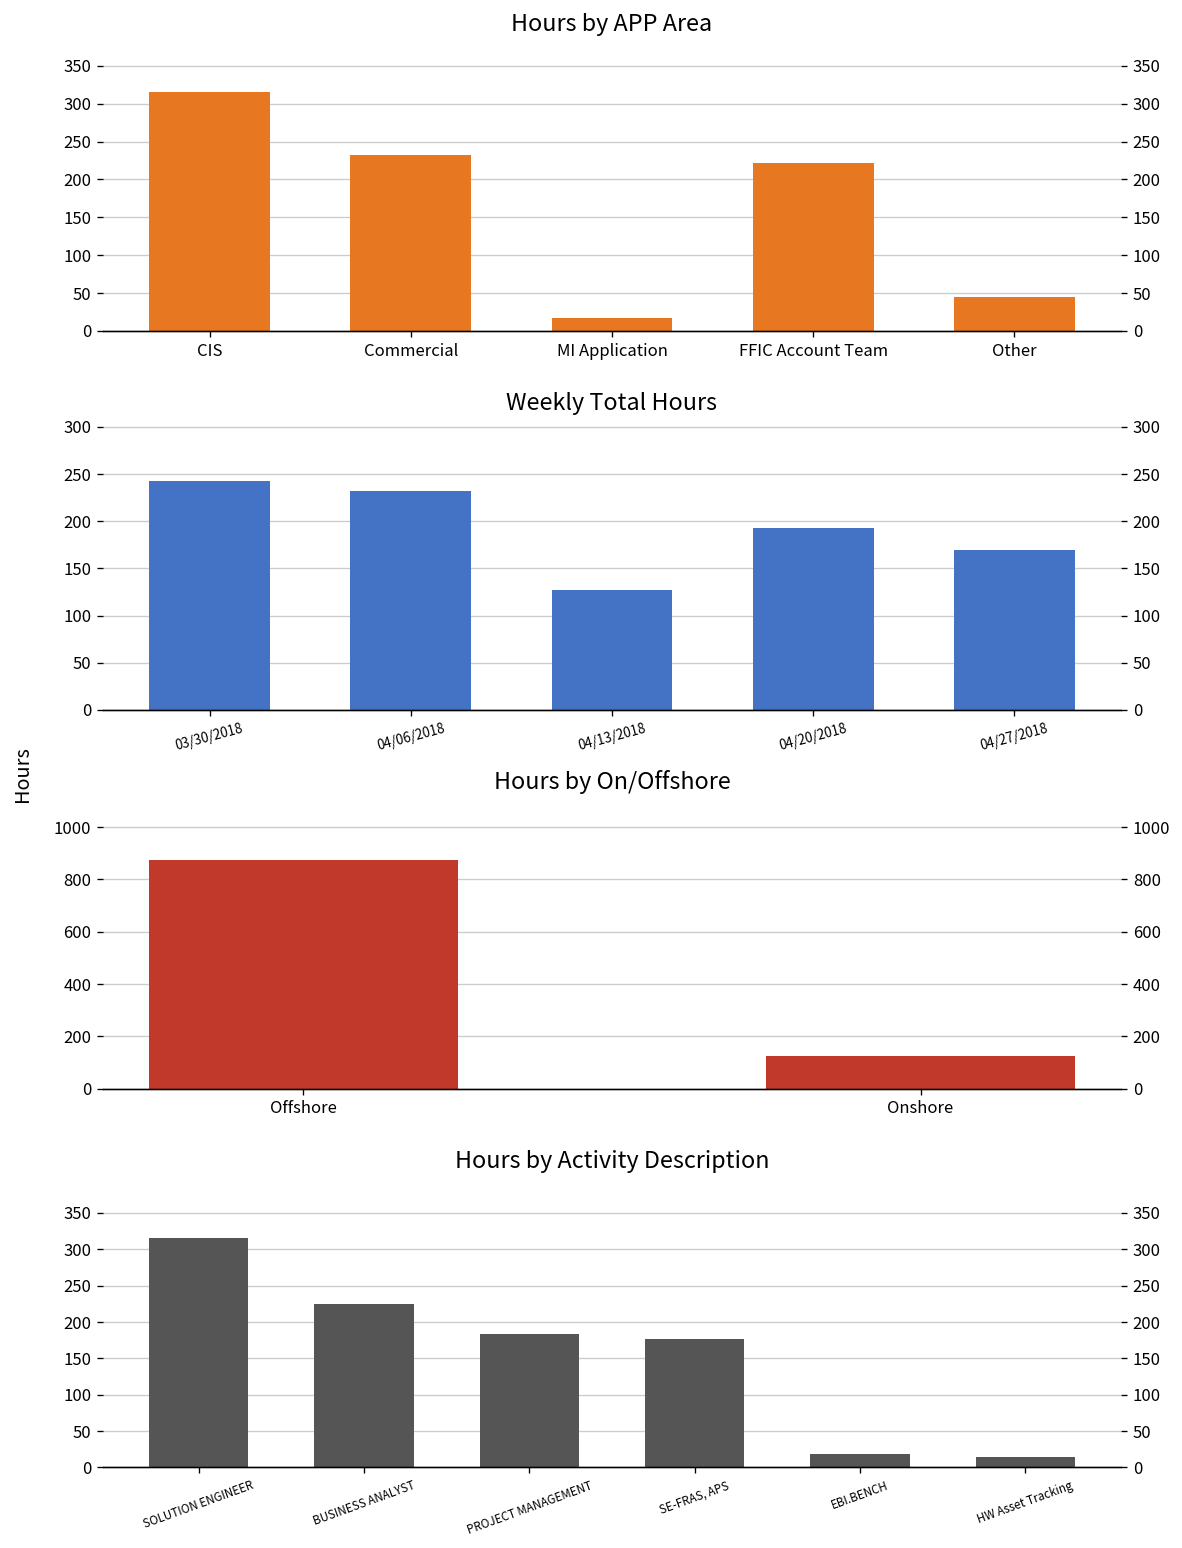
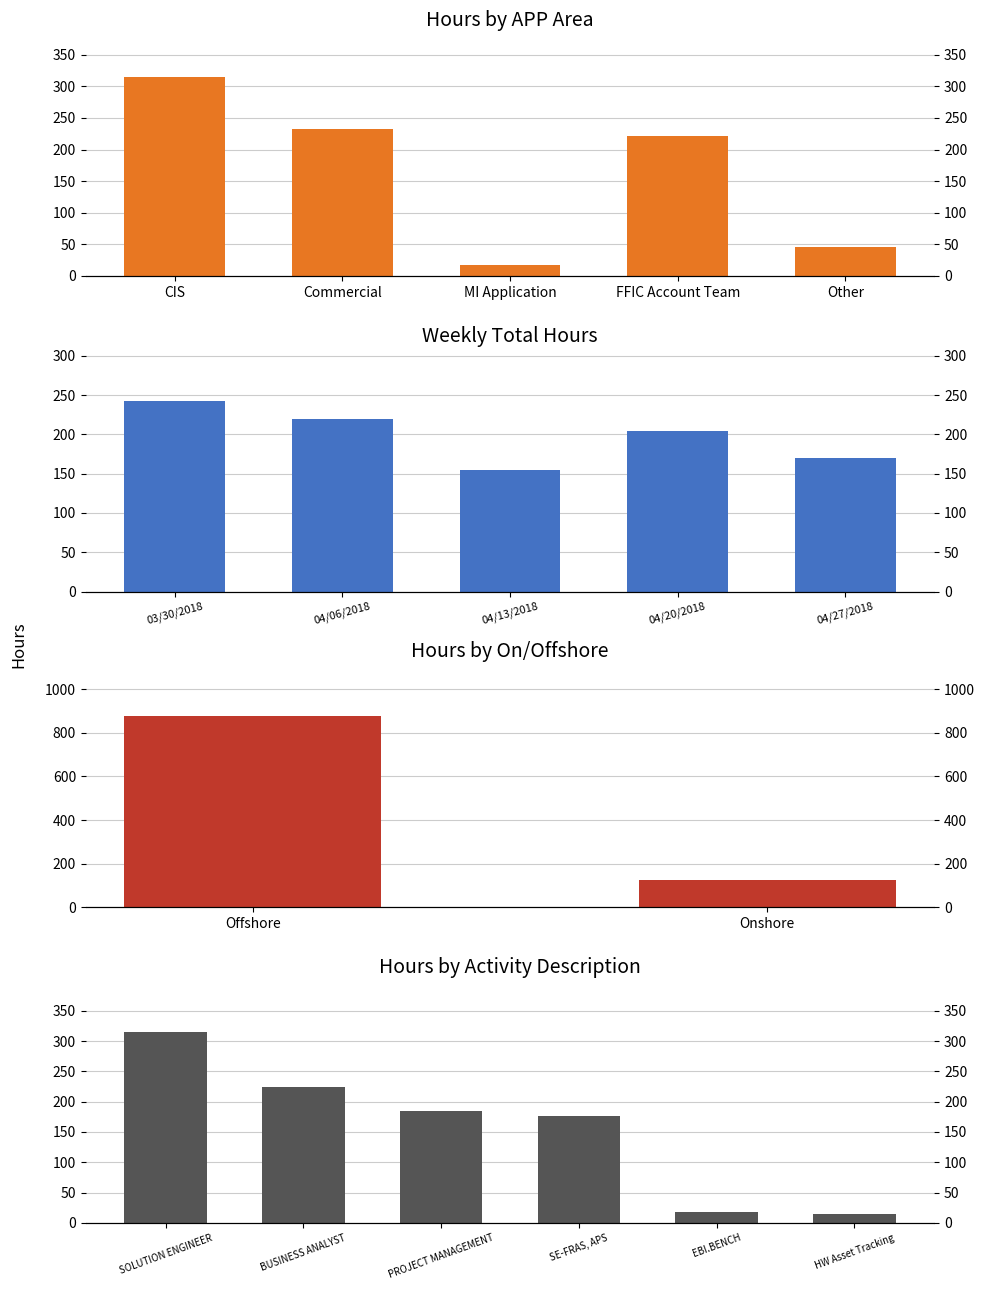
Weekly Total Hours, 04/06/2018: 230 -> 220
Weekly Total Hours, 04/13/2018: 130 -> 150
Weekly Total Hours, 04/20/2018: 190 -> 200
